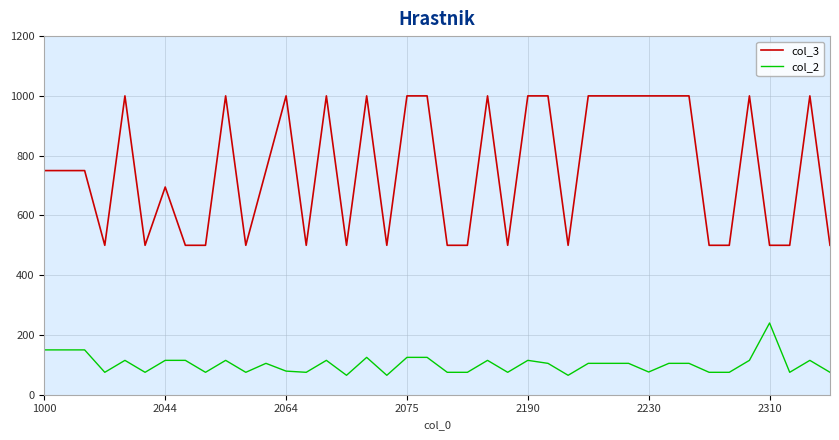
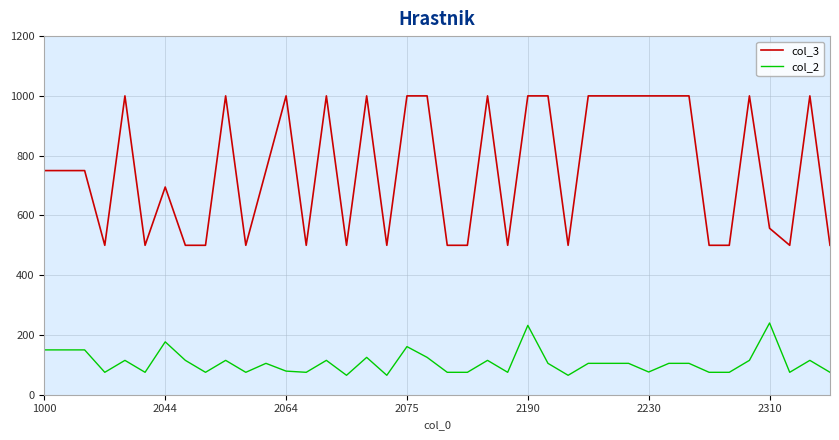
col_2, 2044: 120 -> 180
col_2, 2075: 130 -> 160
col_2, 2190: 120 -> 230
col_3, 2310: 500 -> 560
